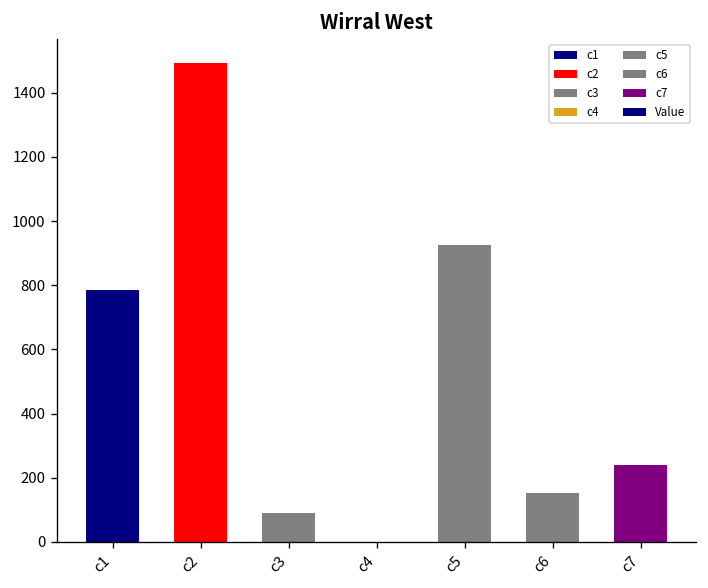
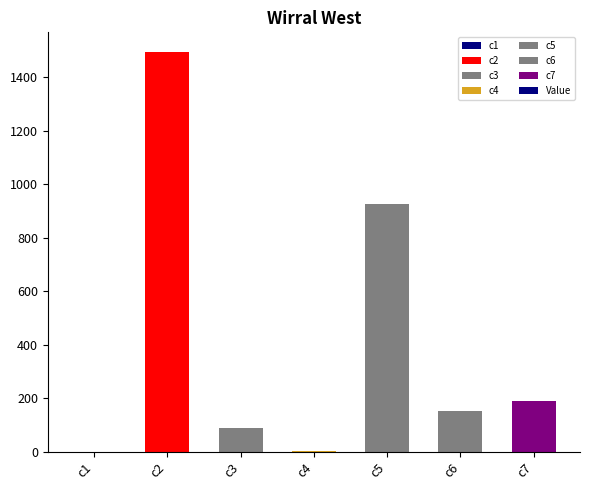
c1: 780 -> 0
c7: 240 -> 190
